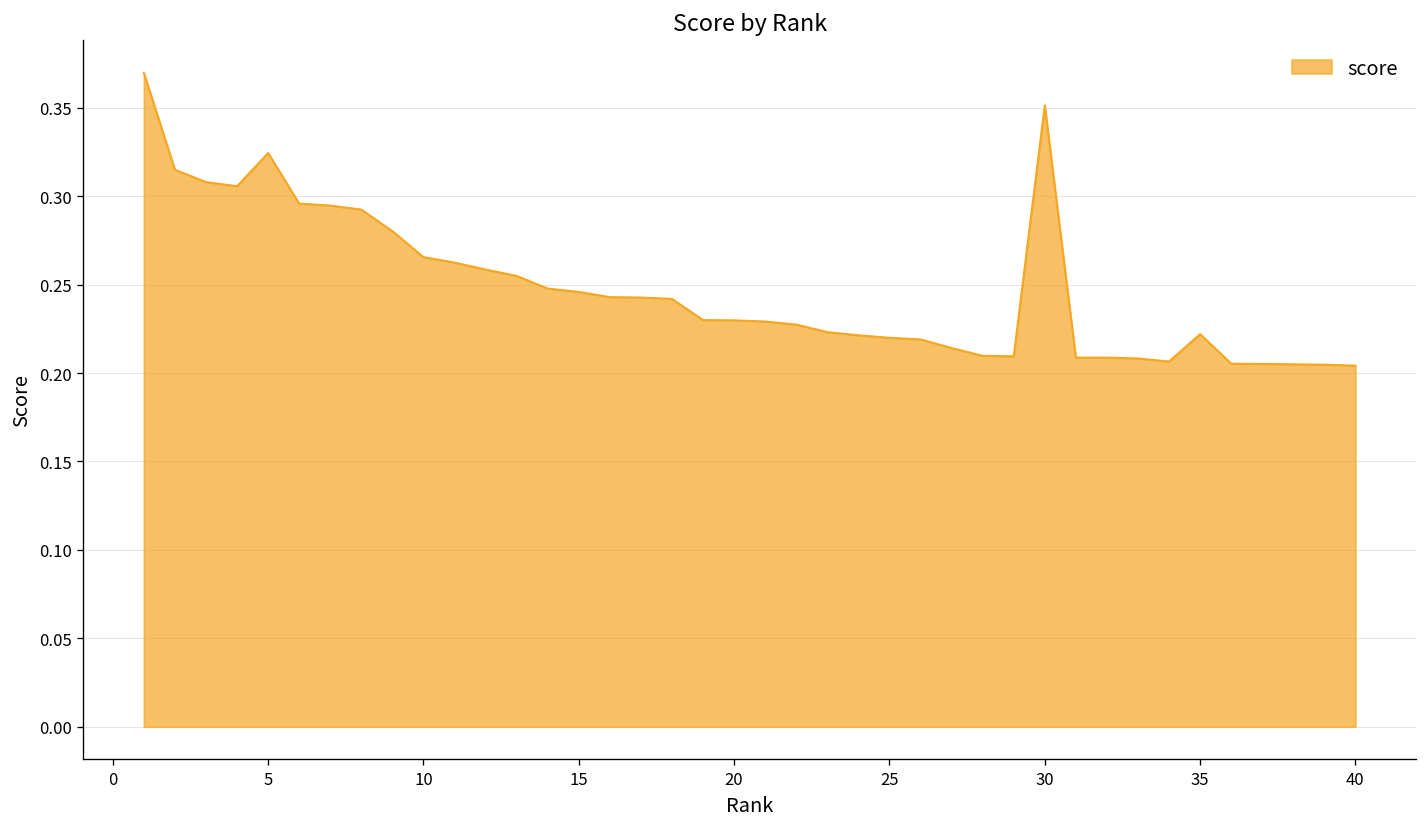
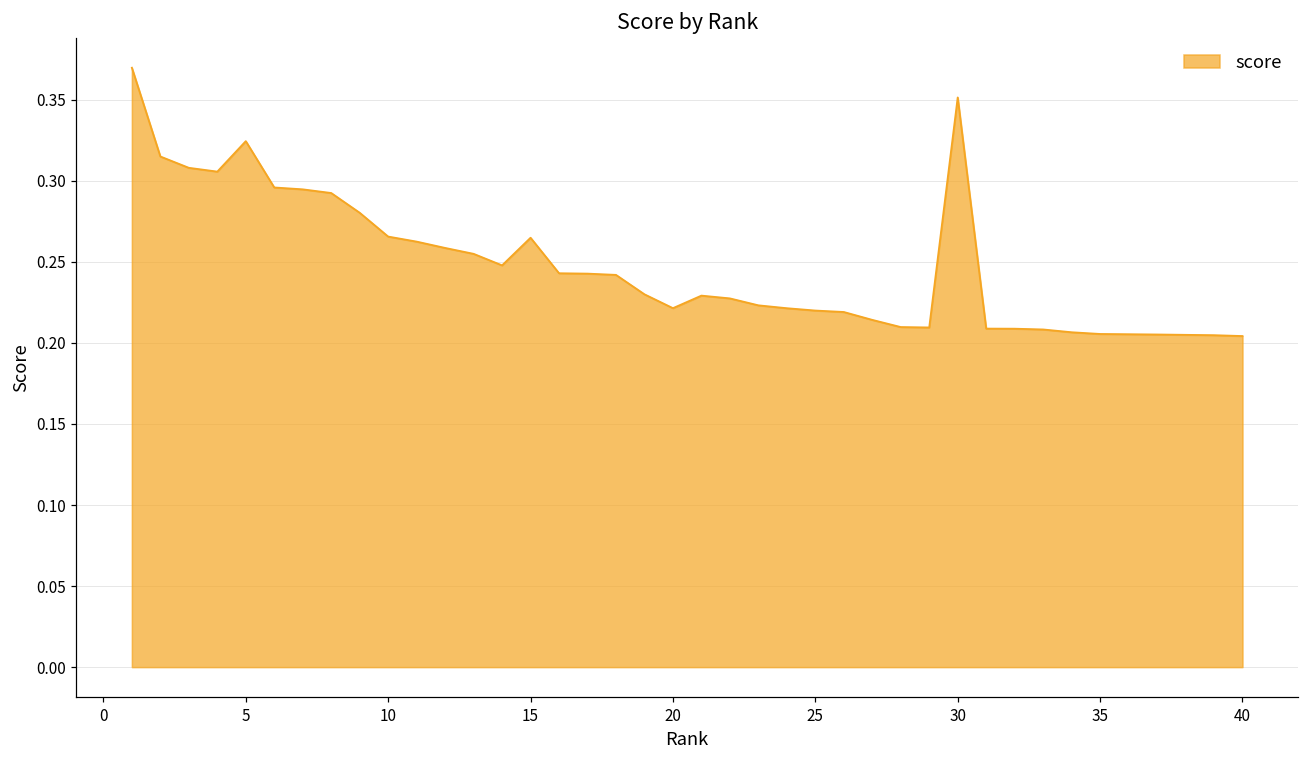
15: 0.246 -> 0.265
20: 0.230 -> 0.221
35: 0.222 -> 0.205
